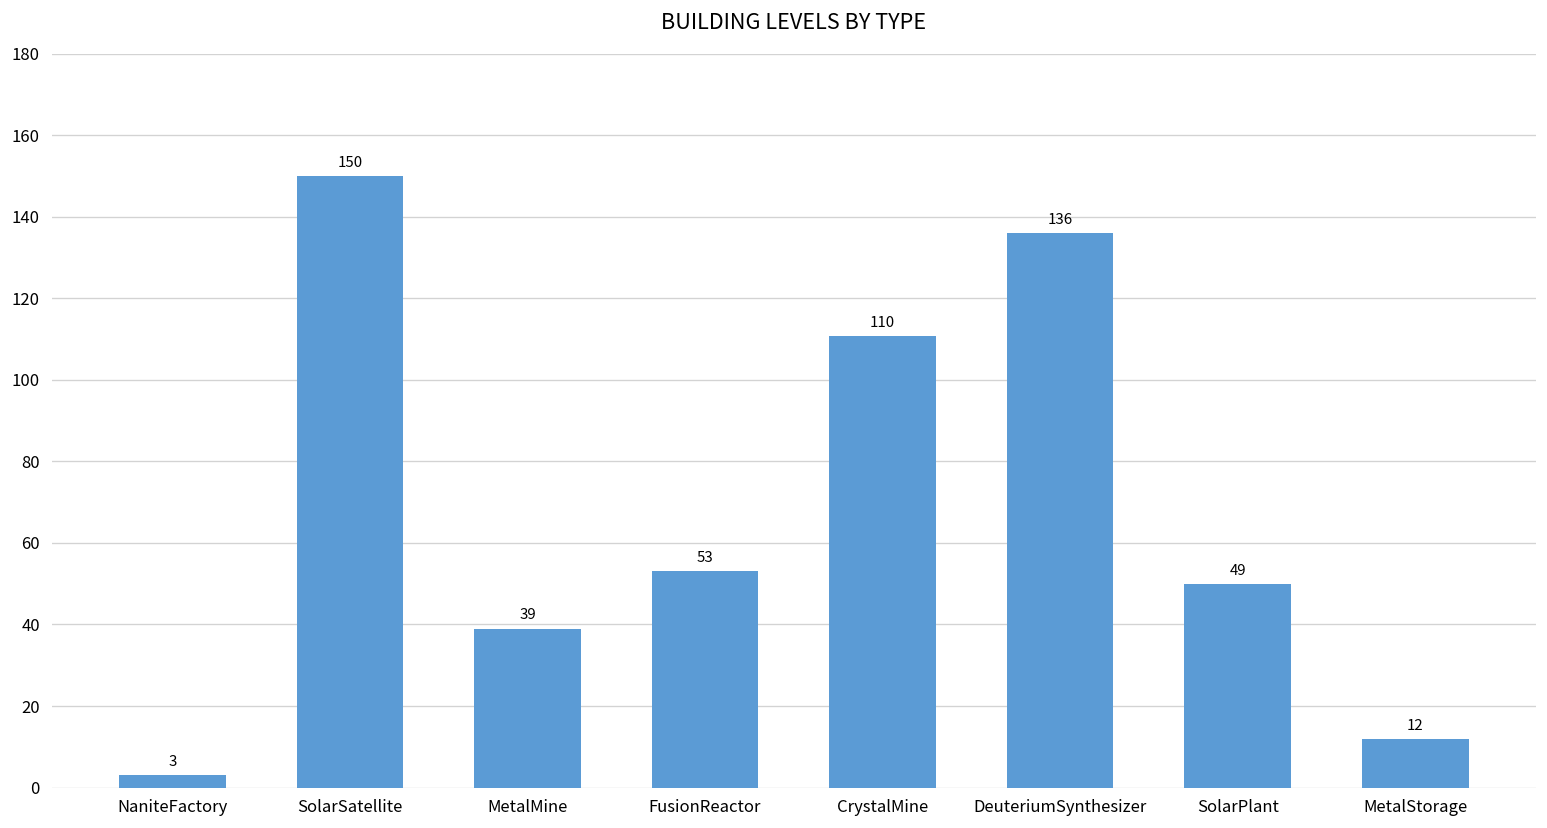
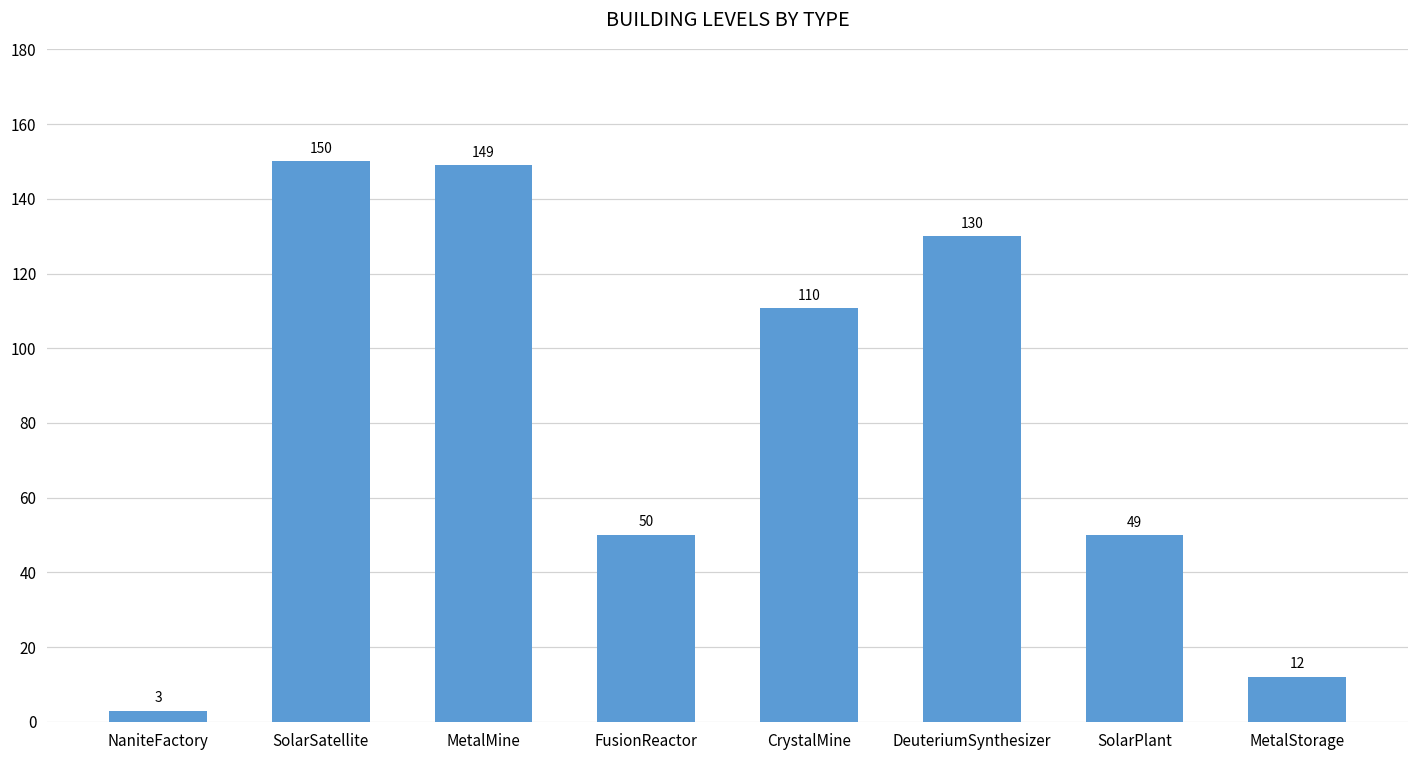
MetalMine: 39 -> 149
FusionReactor: 53 -> 50
DeuteriumSynthesizer: 136 -> 130
